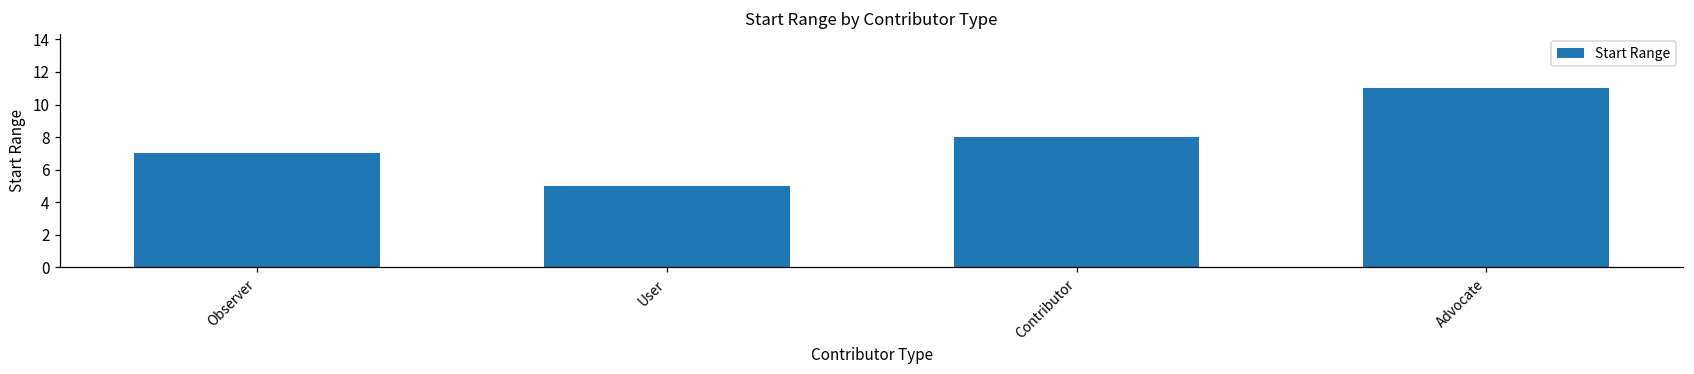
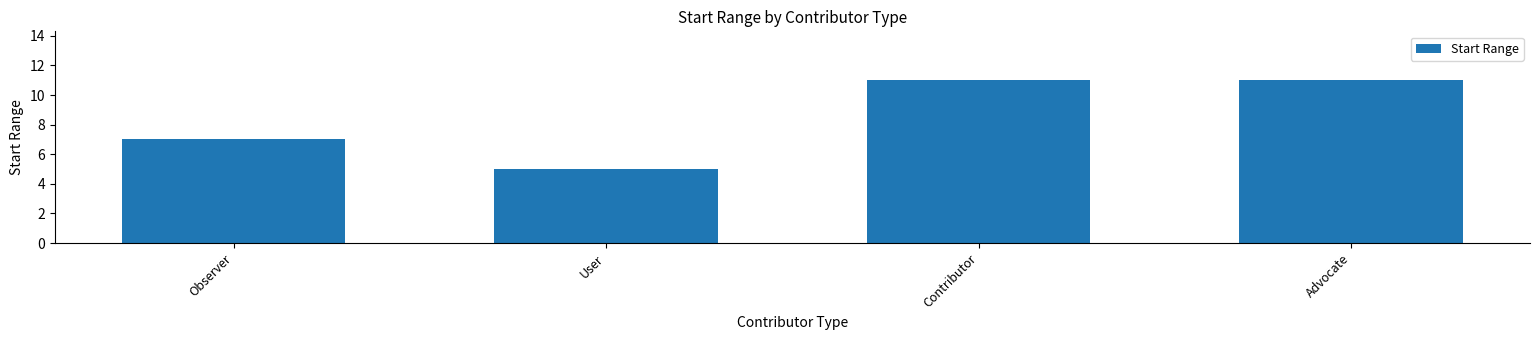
Contributor: 8 -> 11
